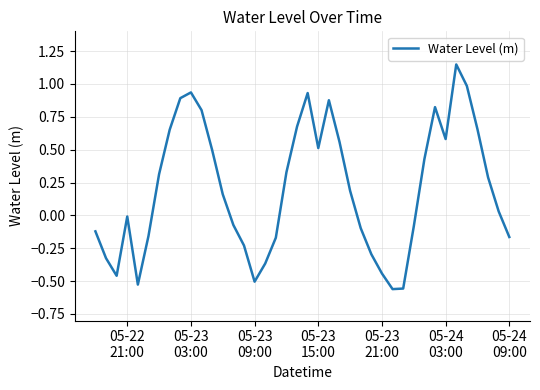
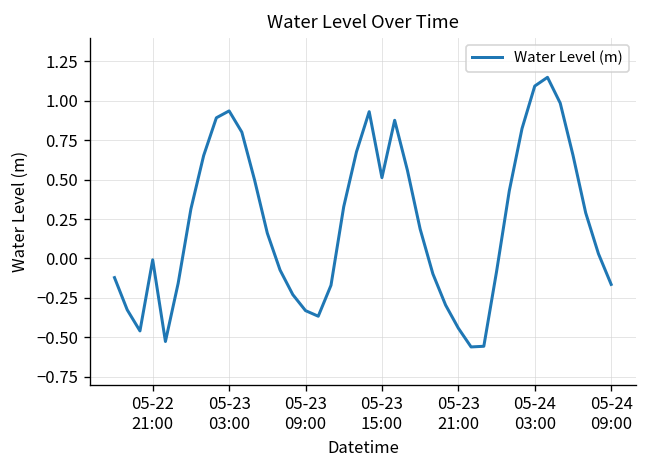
05-23 09:00: -0.50 -> -0.33
05-24 03:00: 0.58 -> 1.09
